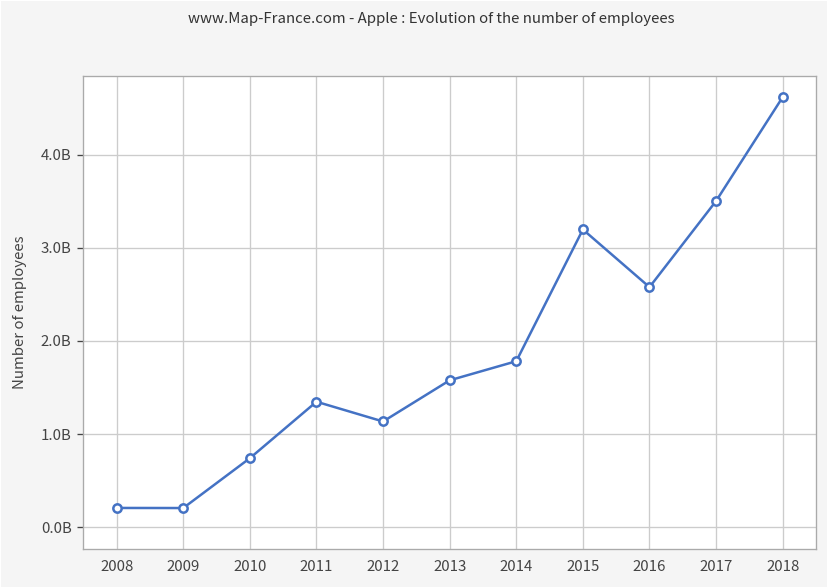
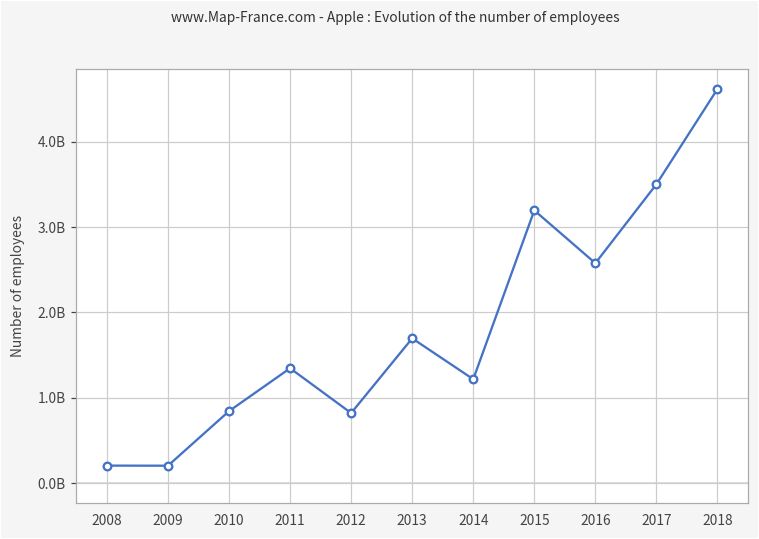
2010: 700000000 -> 800000000
2012: 1100000000 -> 800000000
2013: 1600000000 -> 1700000000
2014: 1800000000 -> 1200000000
